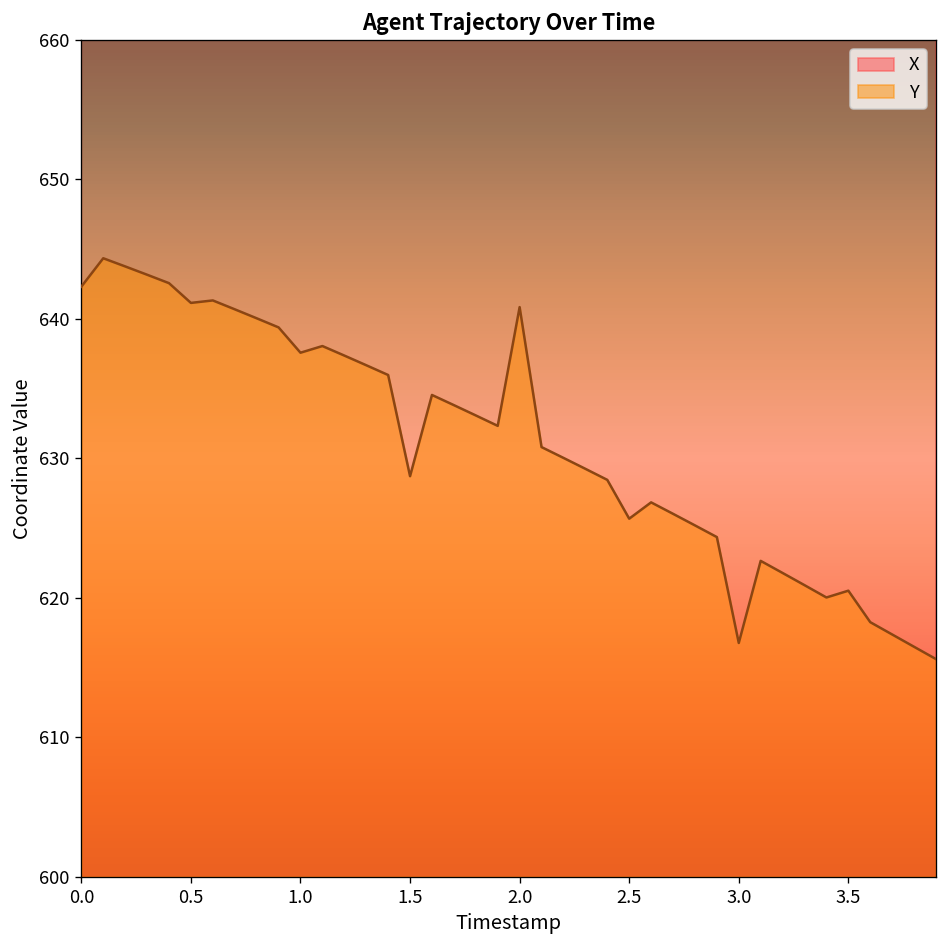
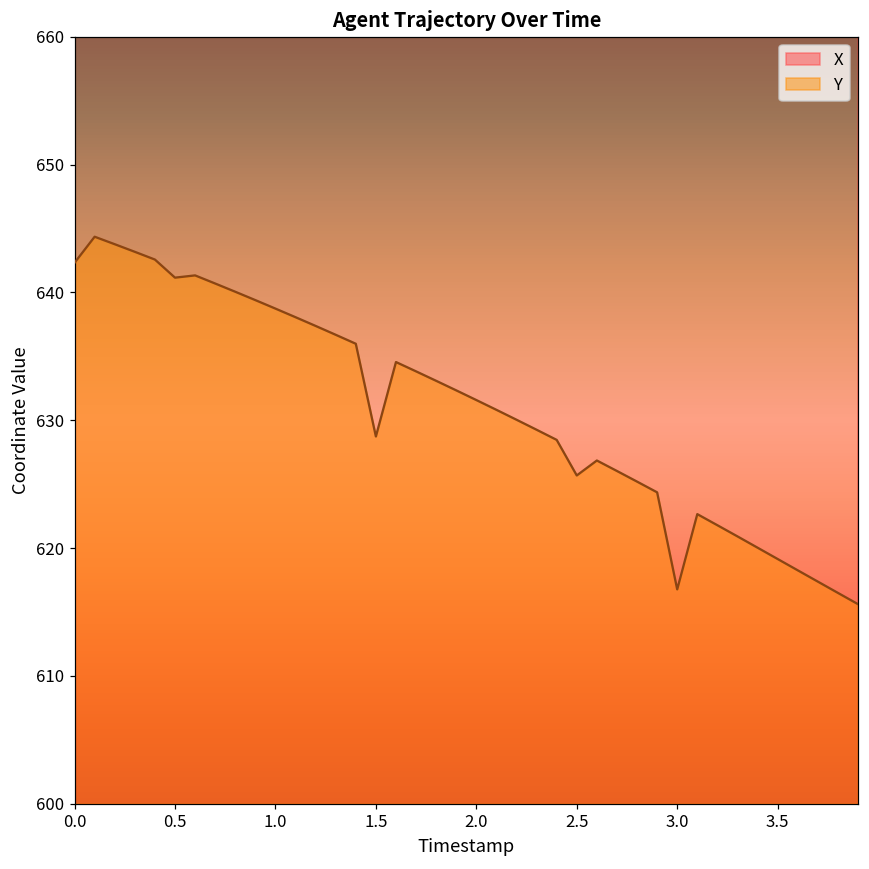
Y, 1.0: 637.6 -> 638.7
Y, 2.0: 640.8 -> 631.6
Y, 3.5: 620.5 -> 619.1
